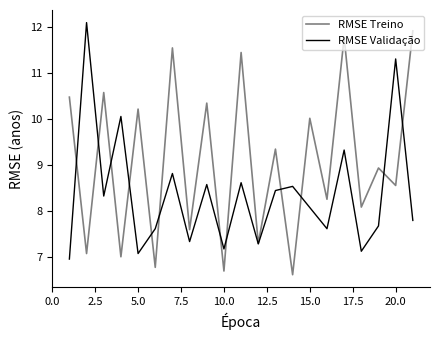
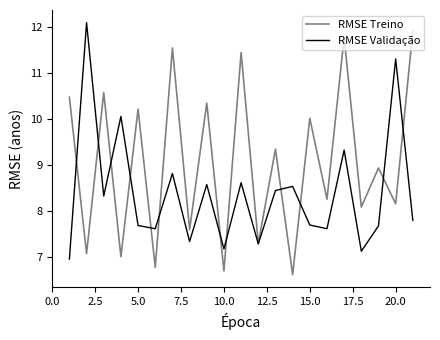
RMSE Validação, 5.0: 7.1 -> 7.7
RMSE Validação, 15.0: 8.1 -> 7.7
RMSE Treino, 20.0: 8.6 -> 8.2
